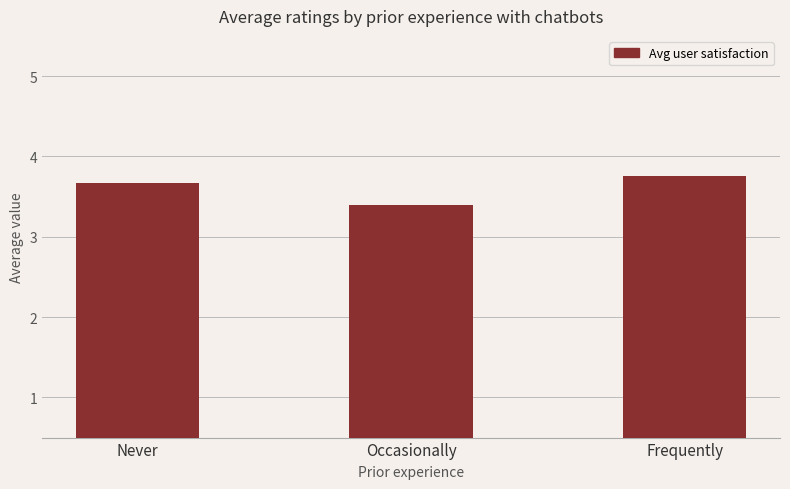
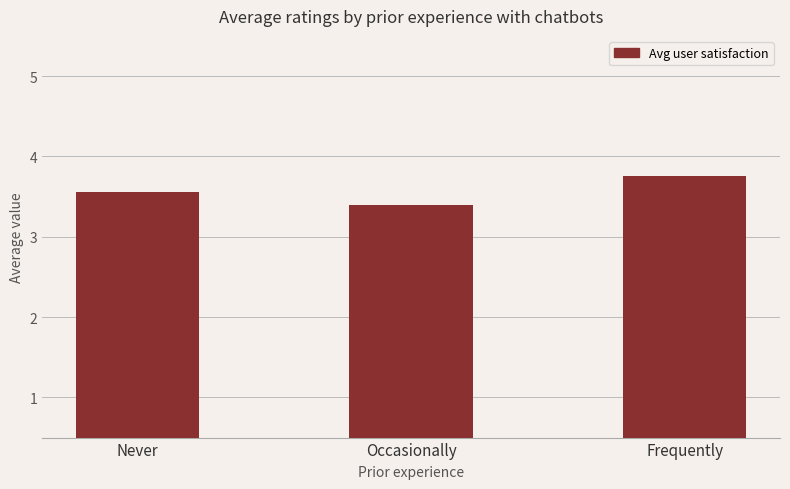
Never: 3.7 -> 3.6
